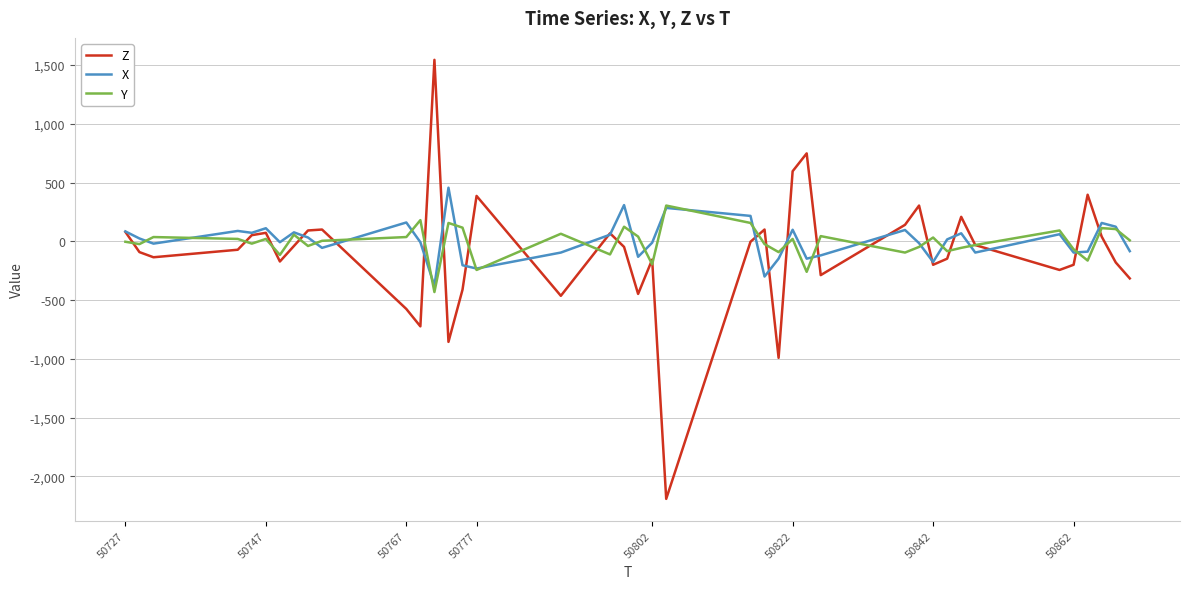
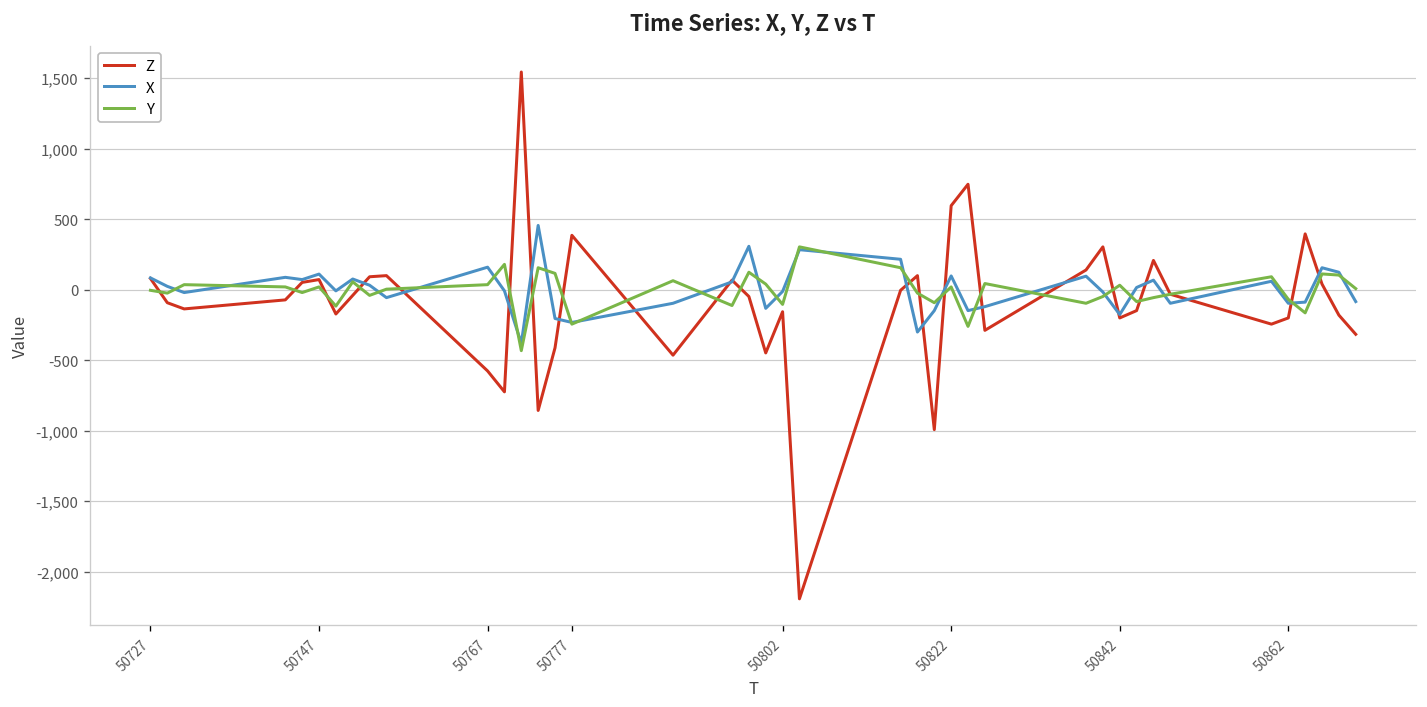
Y, 50802: -200 -> -100
